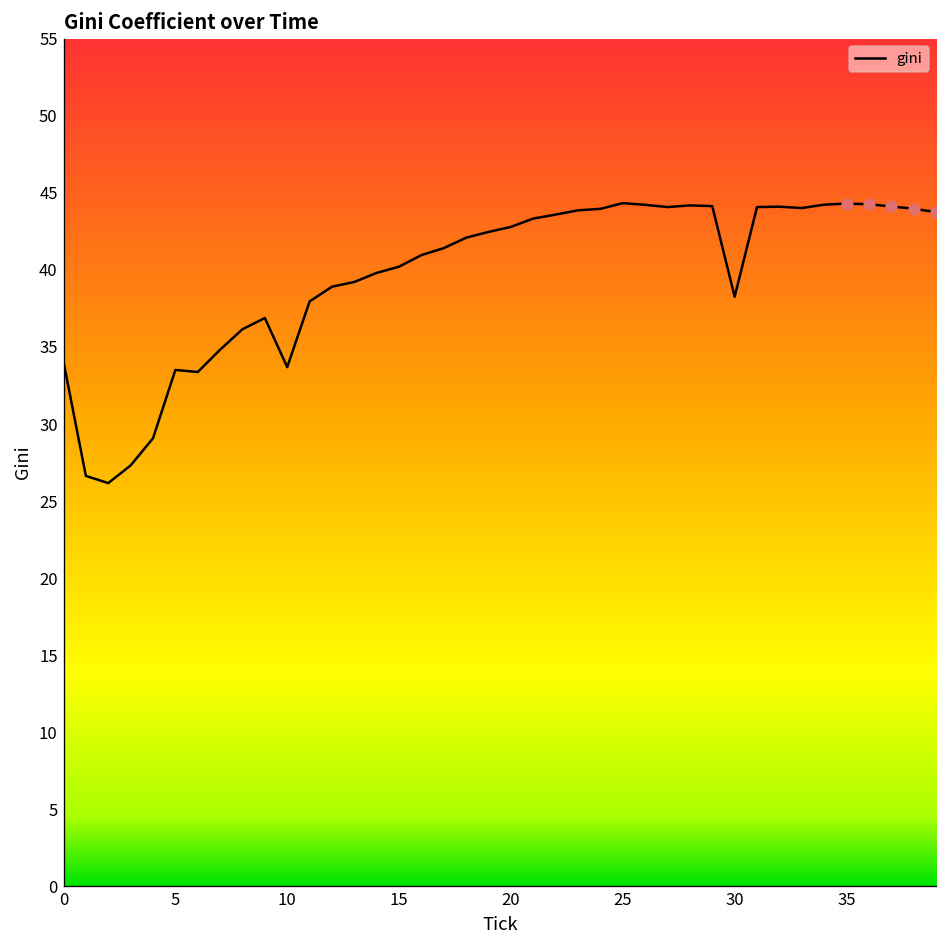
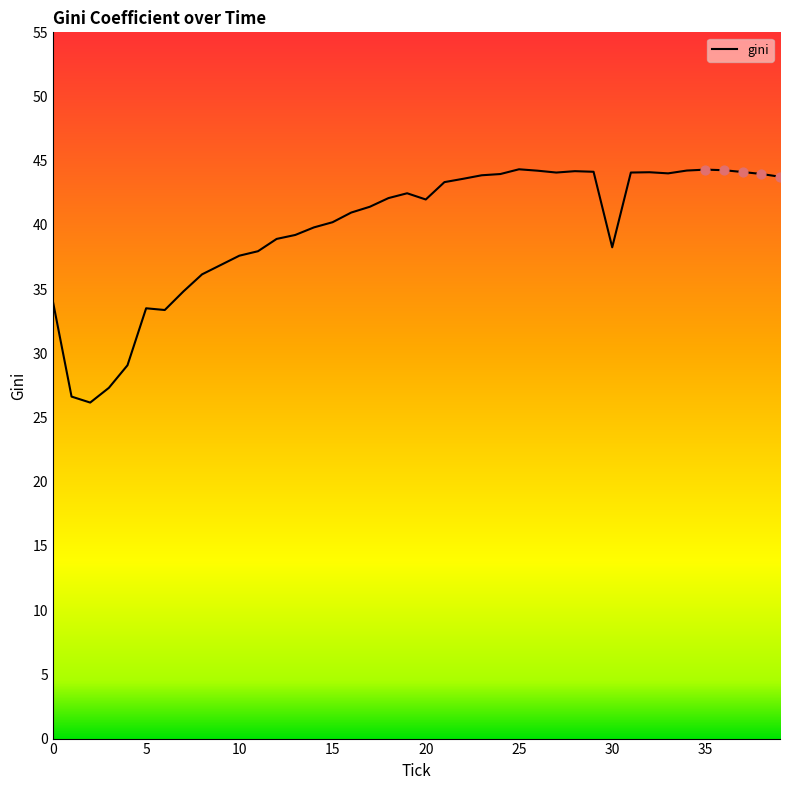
gini, 10: 33.7 -> 37.6
gini, 20: 42.8 -> 42.0
